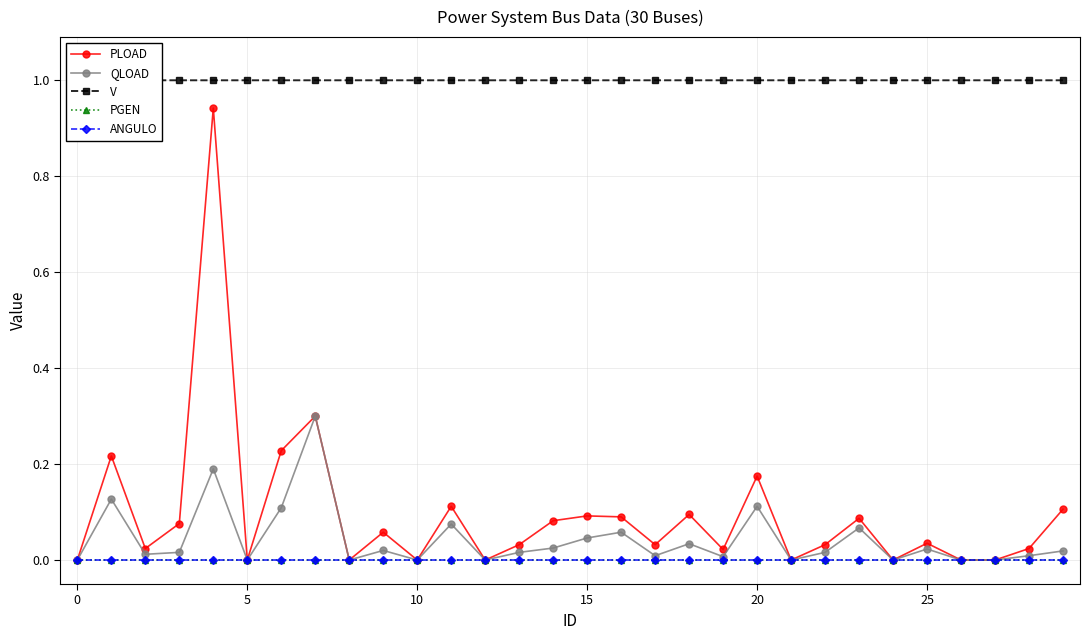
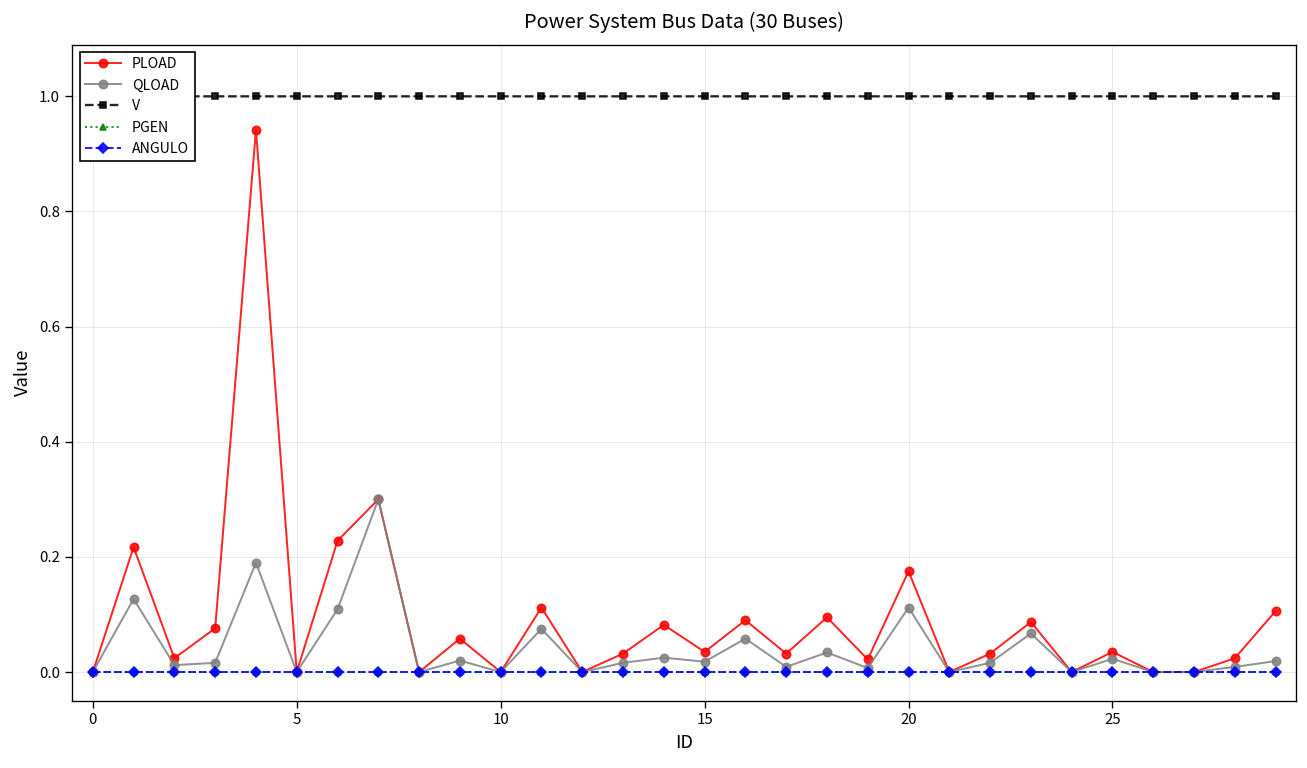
PLOAD, 15: 0.09 -> 0.04
QLOAD, 15: 0.05 -> 0.02
